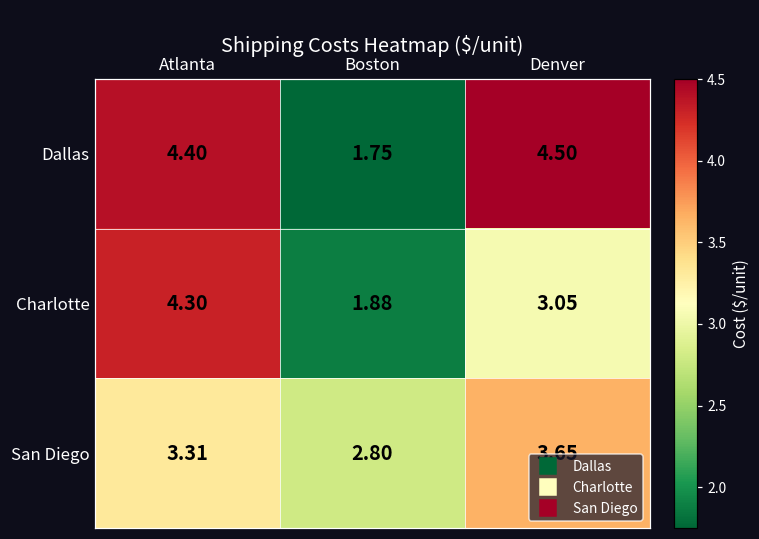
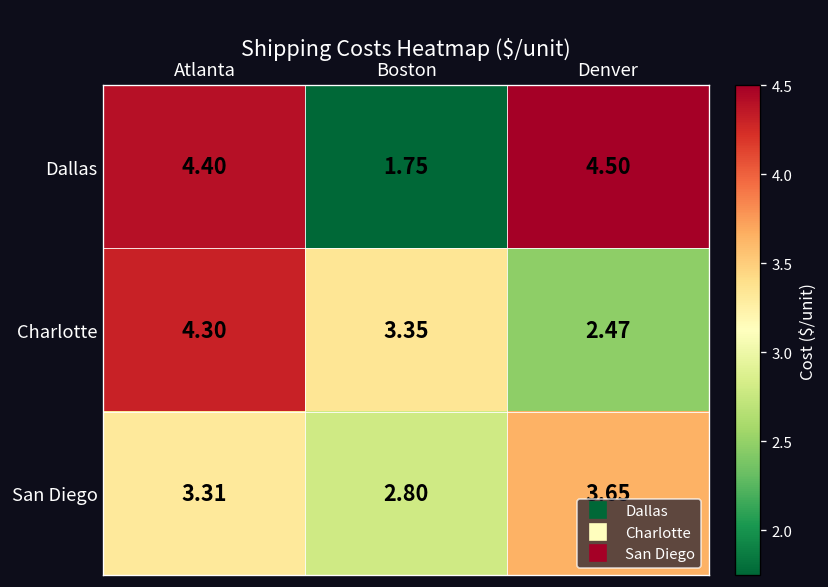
Charlotte, Boston: 1.88 -> 3.35
Charlotte, Denver: 3.05 -> 2.47
